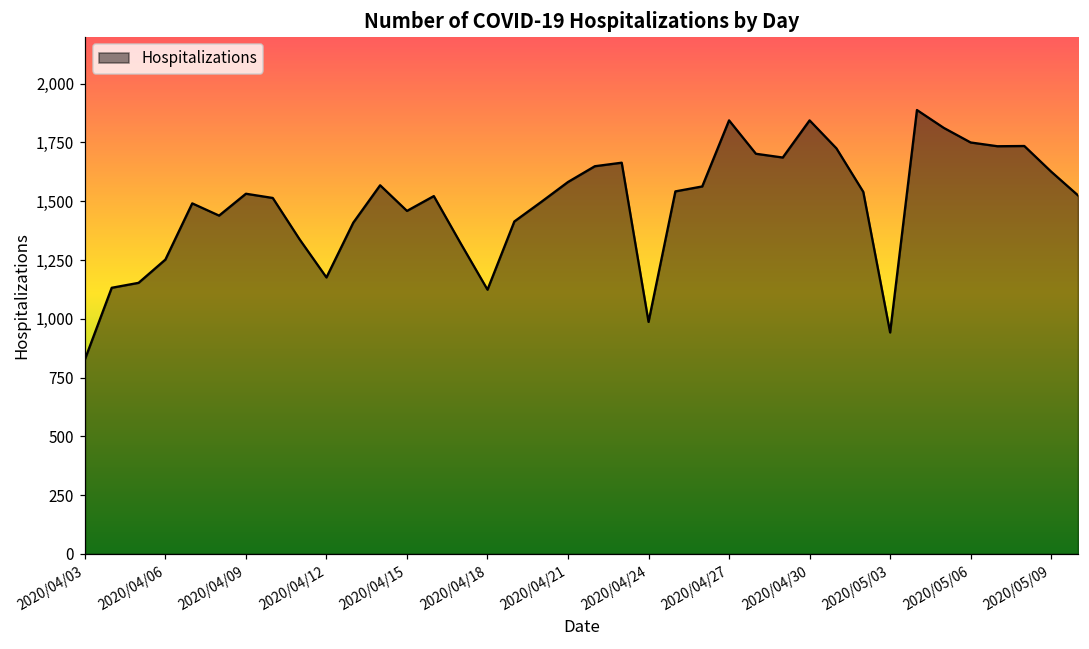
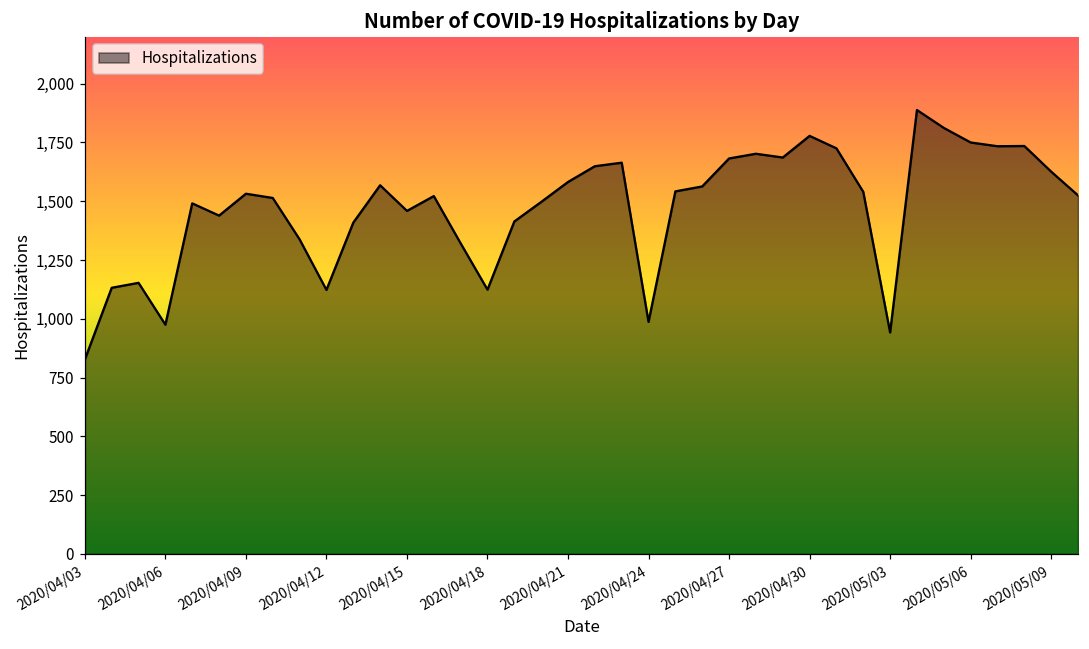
2020/04/06: 1,250 -> 980
2020/04/12: 1,180 -> 1,120
2020/04/27: 1,840 -> 1,680
2020/04/30: 1,840 -> 1,780
